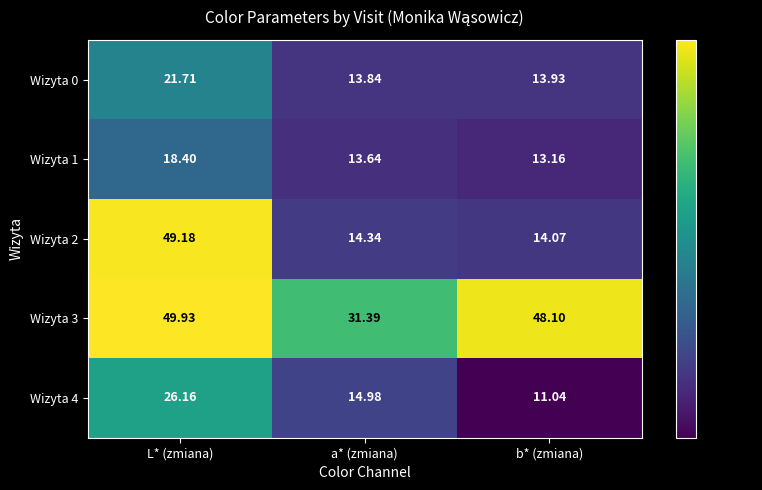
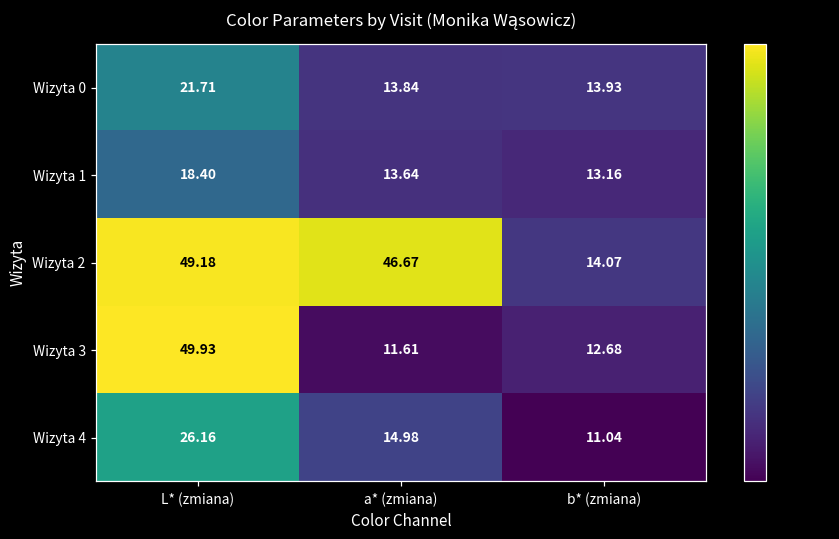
Wizyta 2, a* (zmiana): 14.34 -> 46.67
Wizyta 3, a* (zmiana): 31.39 -> 11.61
Wizyta 3, b* (zmiana): 48.10 -> 12.68
